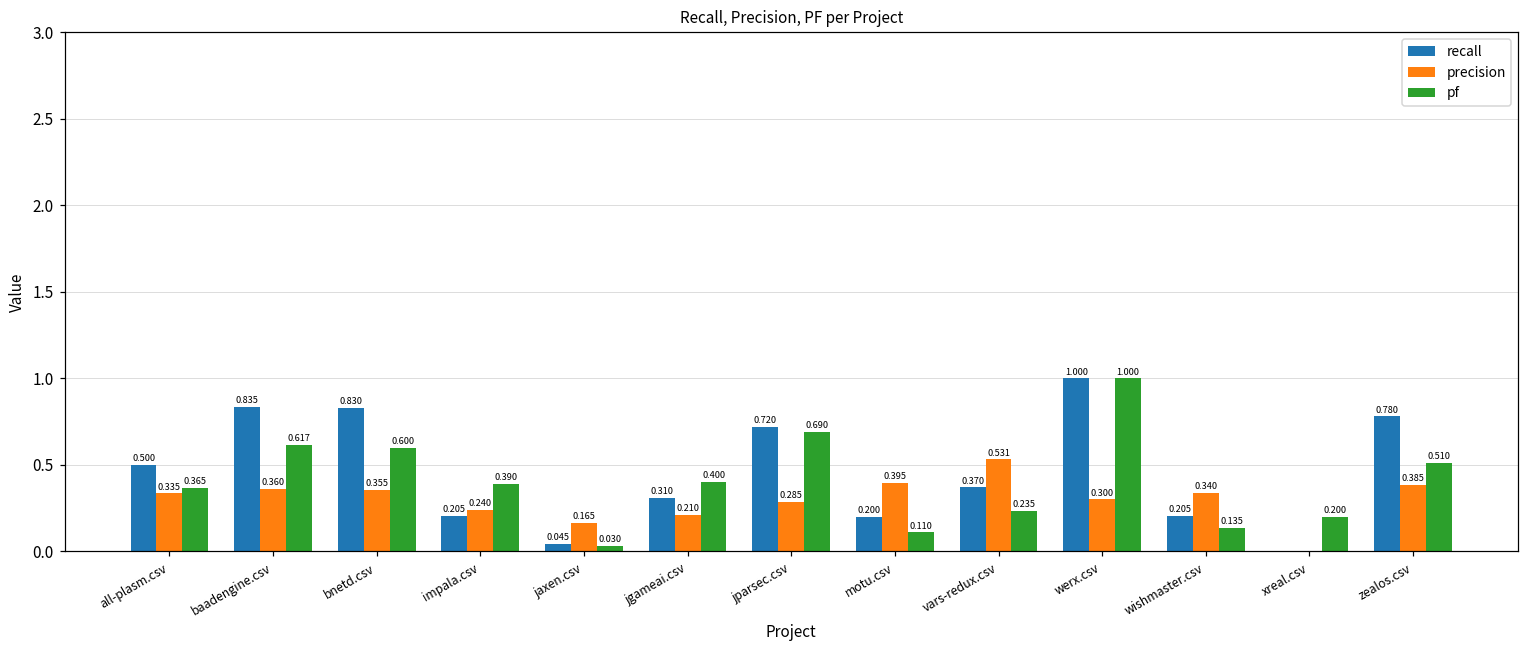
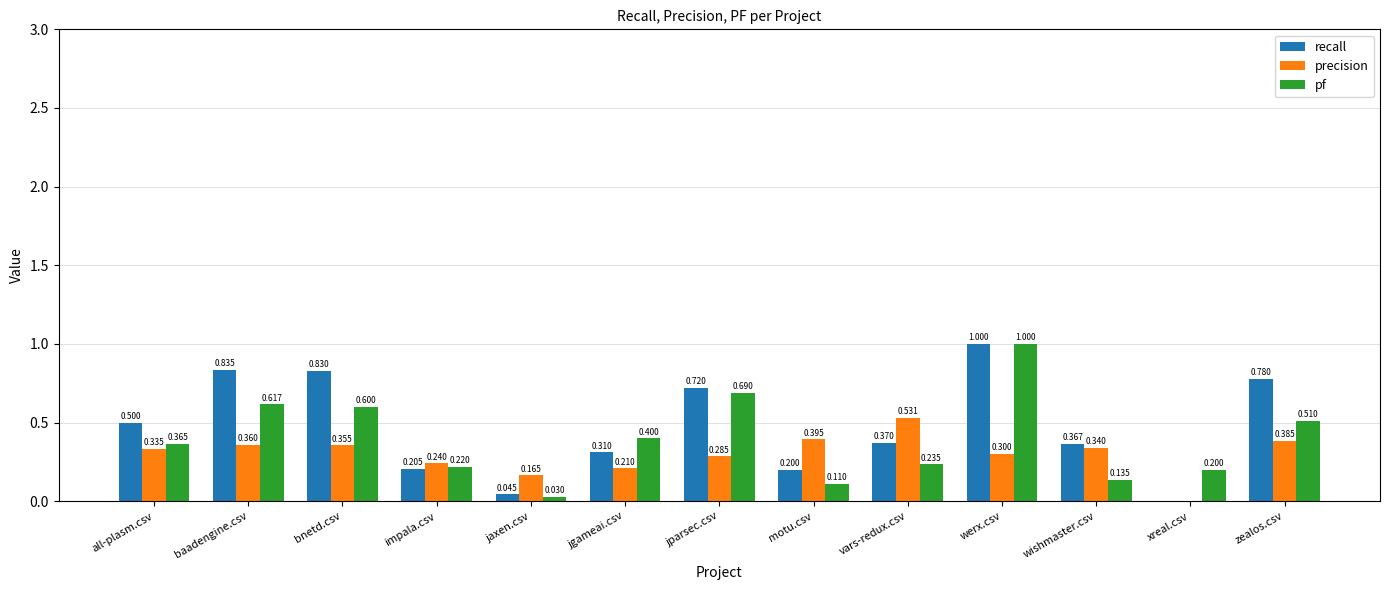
pf, impala.csv: 0.390 -> 0.220
recall, wishmaster.csv: 0.205 -> 0.367
